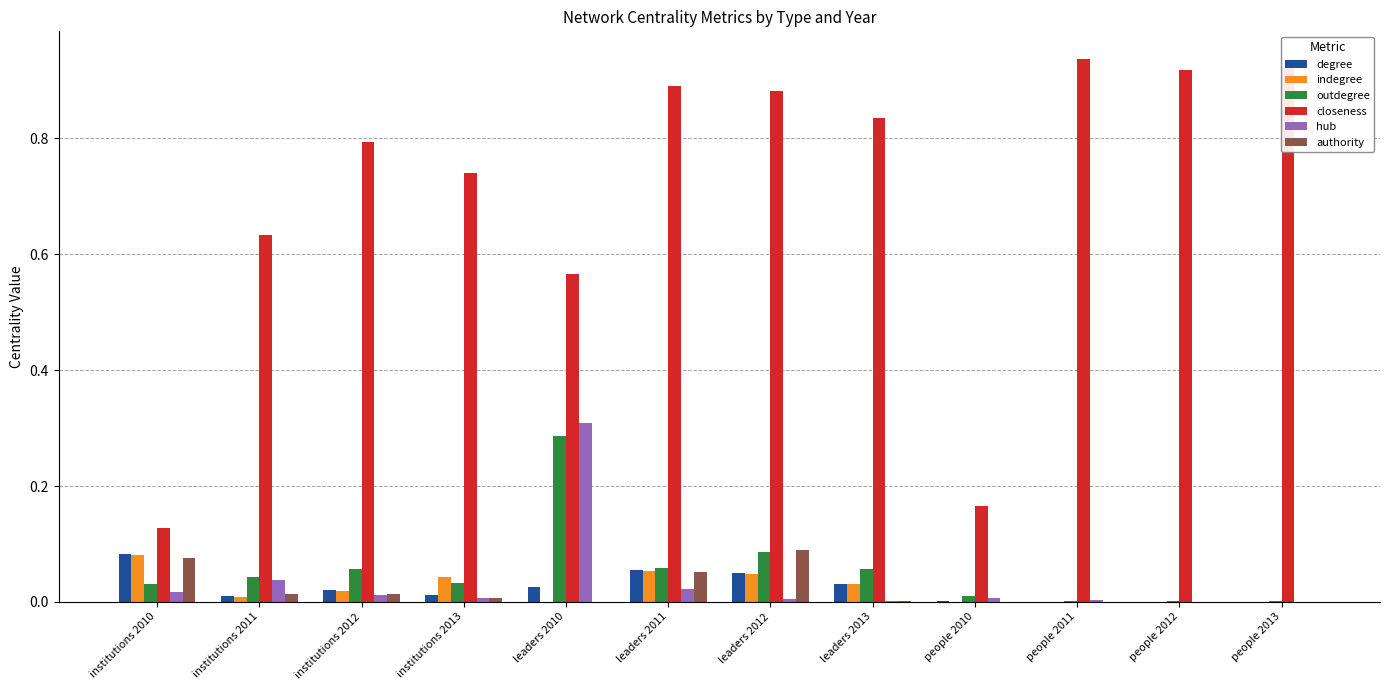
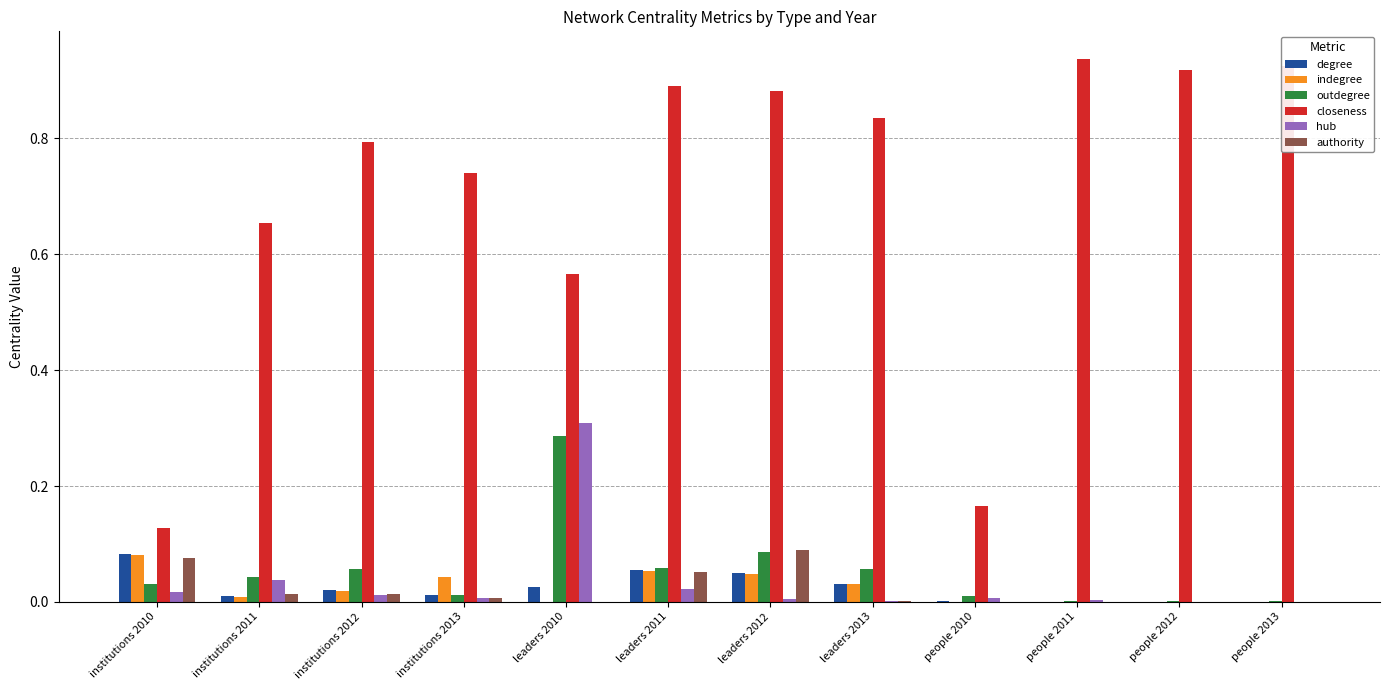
closeness, institutions 2011: 0.63 -> 0.65
outdegree, institutions 2013: 0.03 -> 0.01
